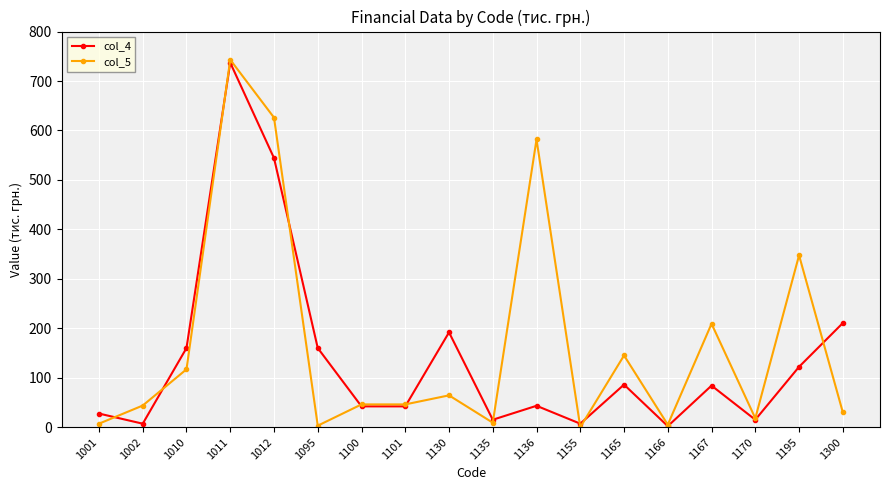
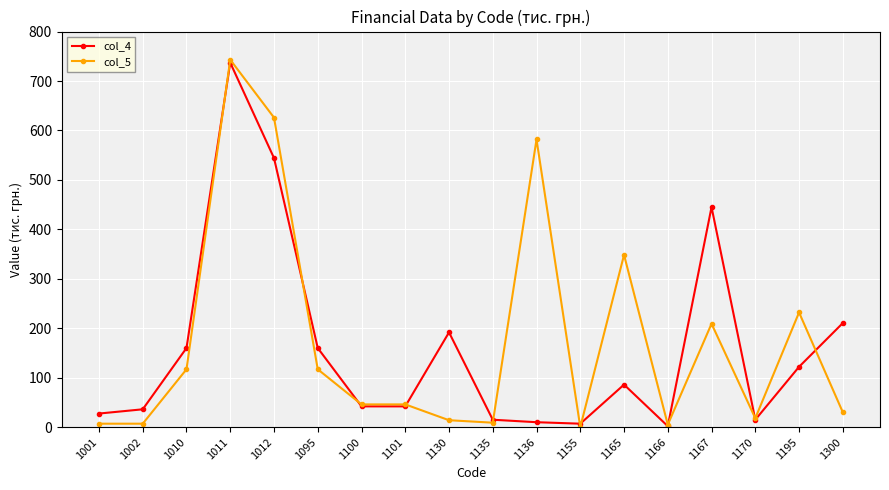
col_4, 1002: 10 -> 40
col_5, 1002: 40 -> 10
col_5, 1095: 0 -> 120
col_5, 1130: 60 -> 10
col_4, 1136: 40 -> 10
col_5, 1165: 150 -> 350
col_4, 1167: 80 -> 440
col_5, 1195: 350 -> 230
